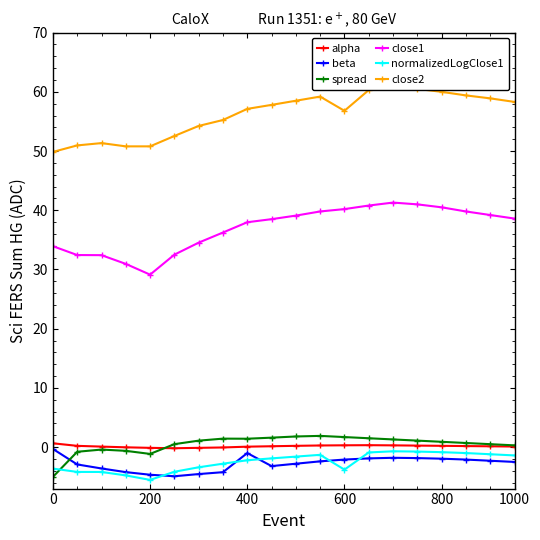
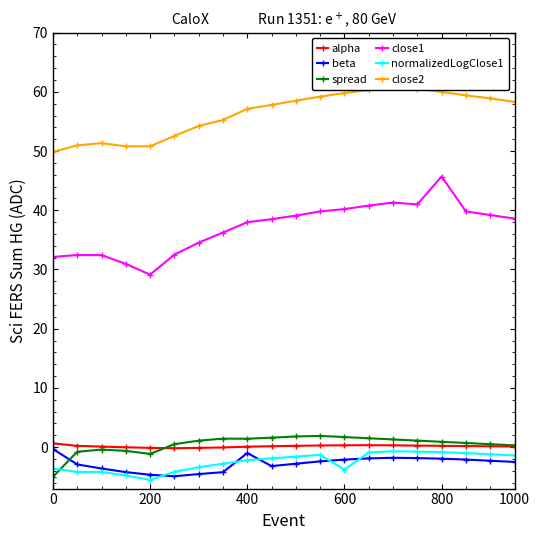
close1, 0: 34 -> 32
close2, 600: 57 -> 60
close1, 800: 41 -> 46
